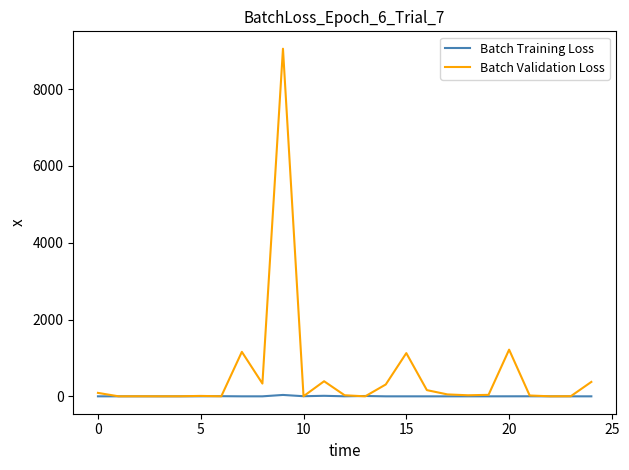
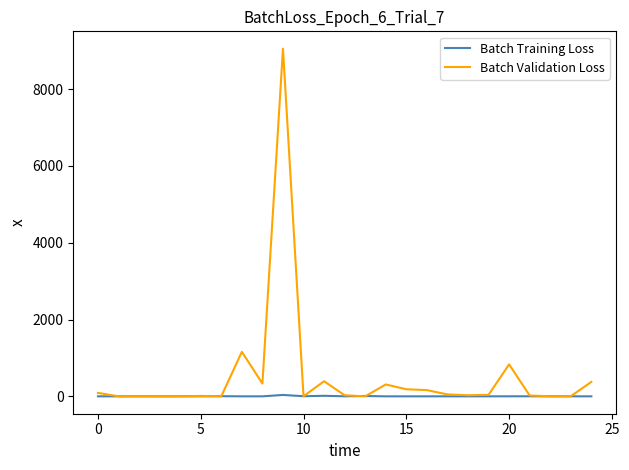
Batch Validation Loss, 15: 1100 -> 200
Batch Validation Loss, 20: 1200 -> 800
